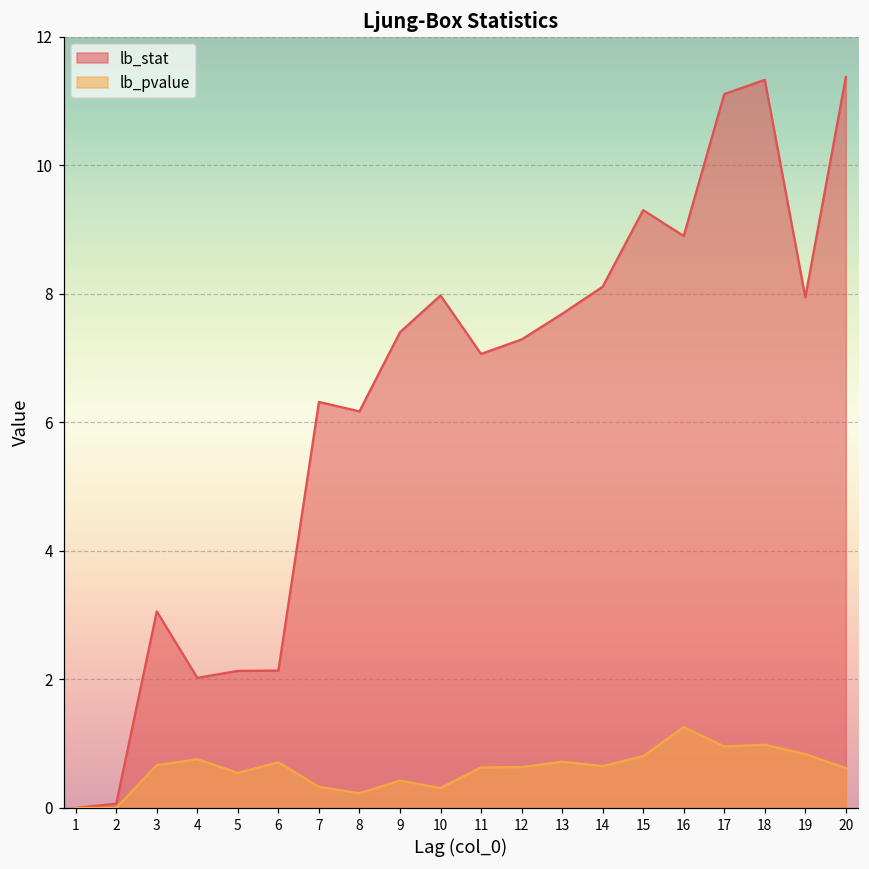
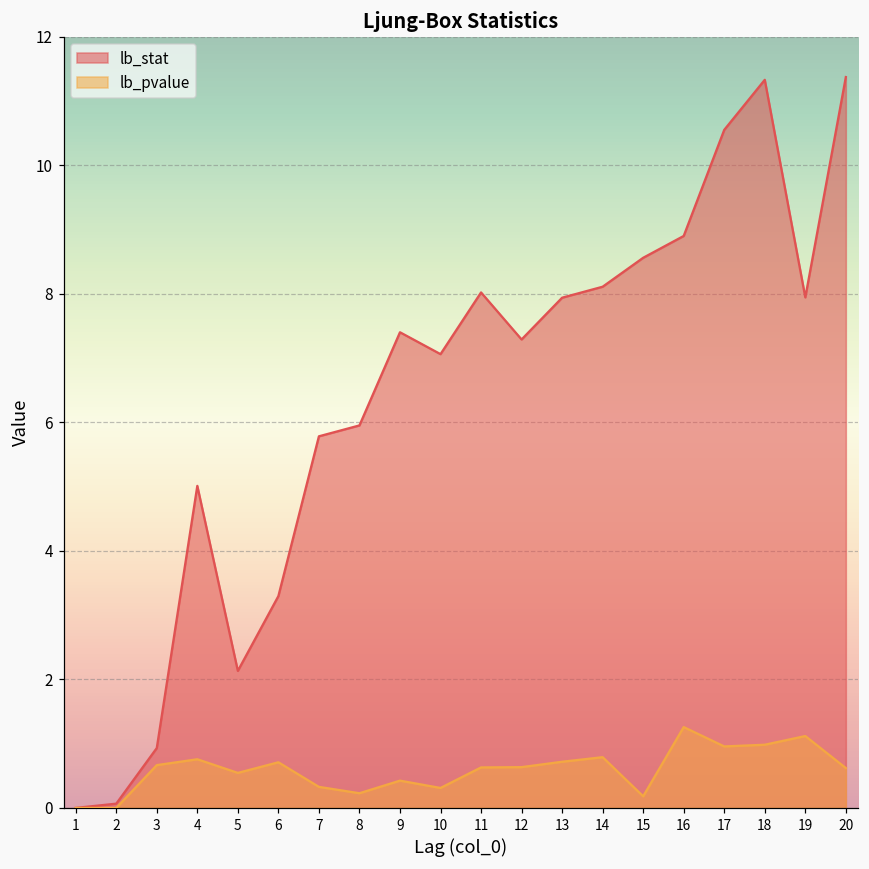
lb_stat, 3: 3.1 -> 0.9
lb_stat, 4: 2.0 -> 5.0
lb_stat, 6: 2.1 -> 3.3
lb_stat, 7: 6.3 -> 5.8
lb_stat, 8: 6.2 -> 6.0
lb_stat, 10: 8.0 -> 7.1
lb_stat, 11: 7.1 -> 8.0
lb_stat, 13: 7.7 -> 7.9
lb_pvalue, 14: 0.7 -> 0.8
lb_stat, 15: 9.3 -> 8.6
lb_pvalue, 15: 0.8 -> 0.2
lb_stat, 17: 11.1 -> 10.5
lb_pvalue, 19: 0.8 -> 1.1
